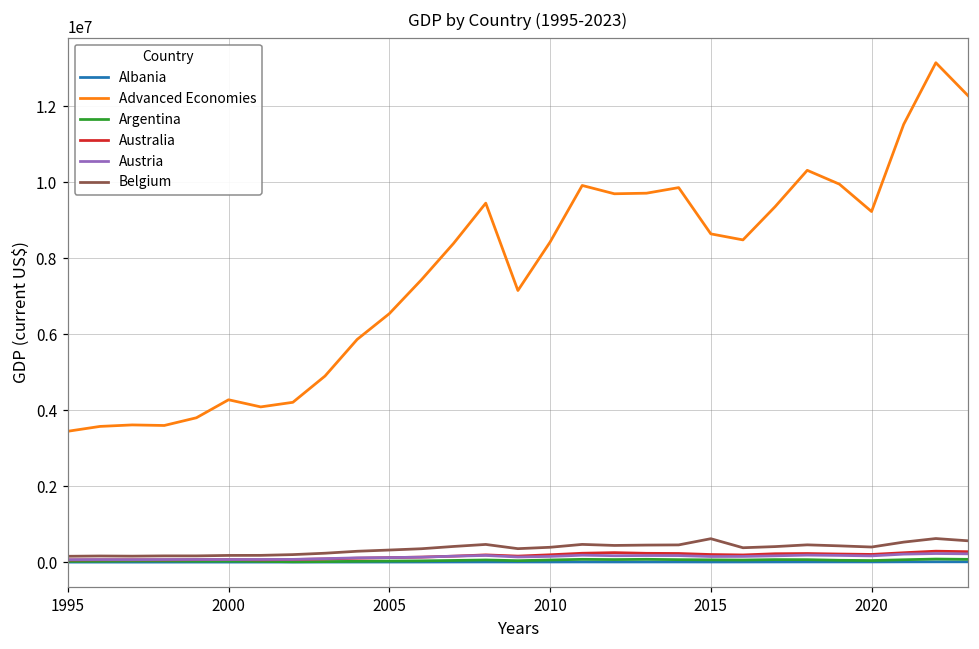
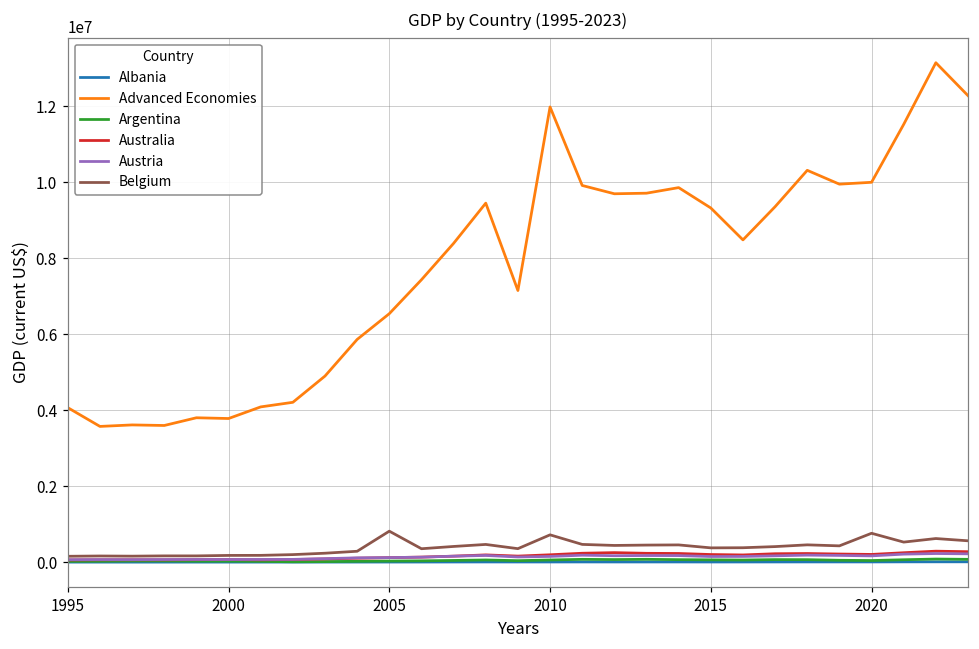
Advanced Economies, 1995: 3400000 -> 4100000
Advanced Economies, 2000: 4300000 -> 3800000
Belgium, 2005: 300000 -> 800000
Advanced Economies, 2010: 8400000 -> 12000000
Belgium, 2010: 400000 -> 700000
Advanced Economies, 2015: 8600000 -> 9300000
Belgium, 2015: 600000 -> 400000
Advanced Economies, 2020: 9200000 -> 10000000
Belgium, 2020: 400000 -> 800000
